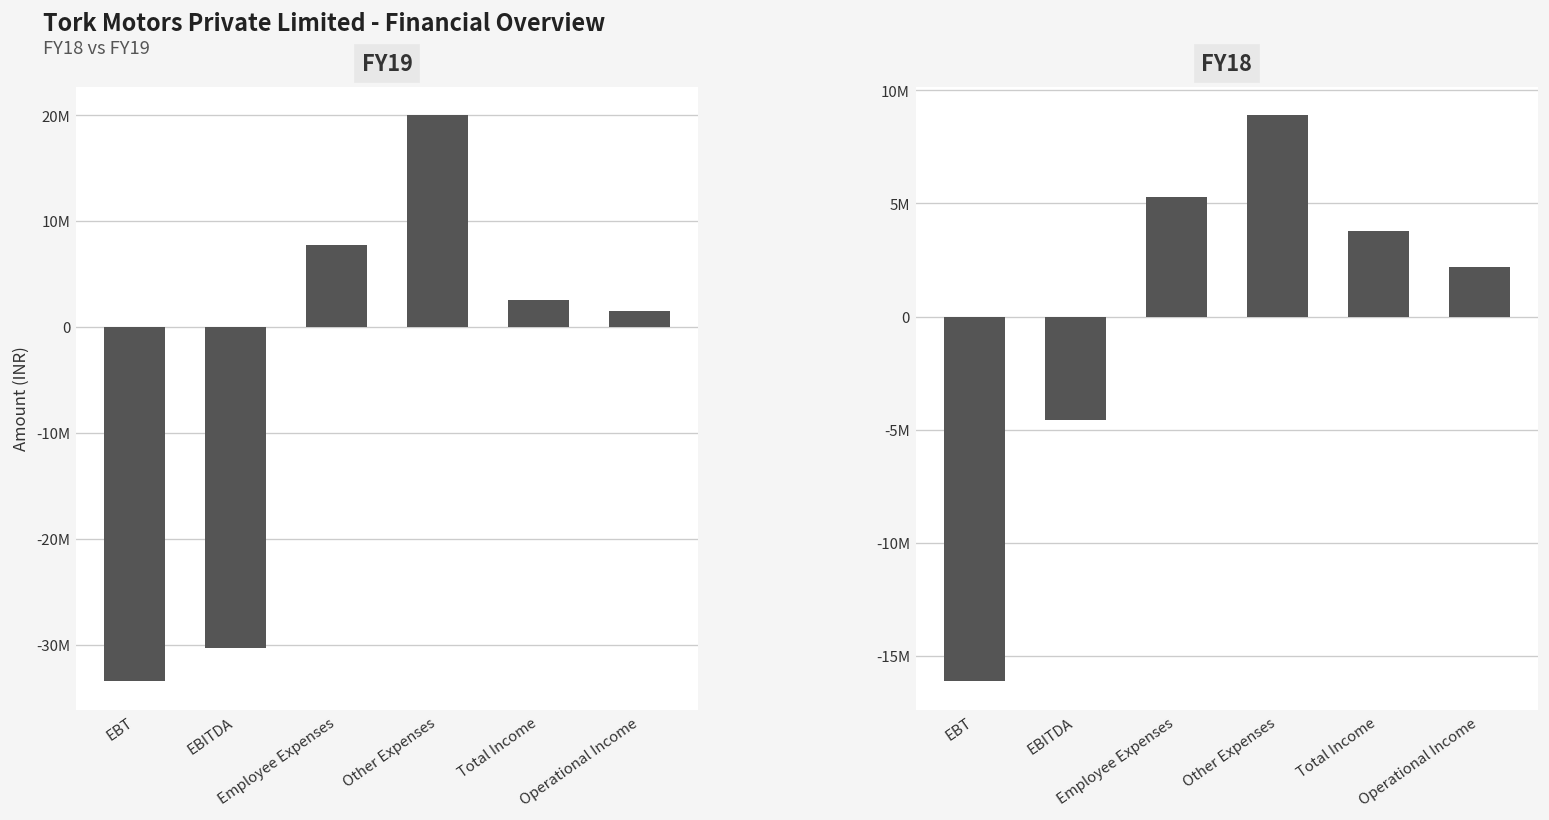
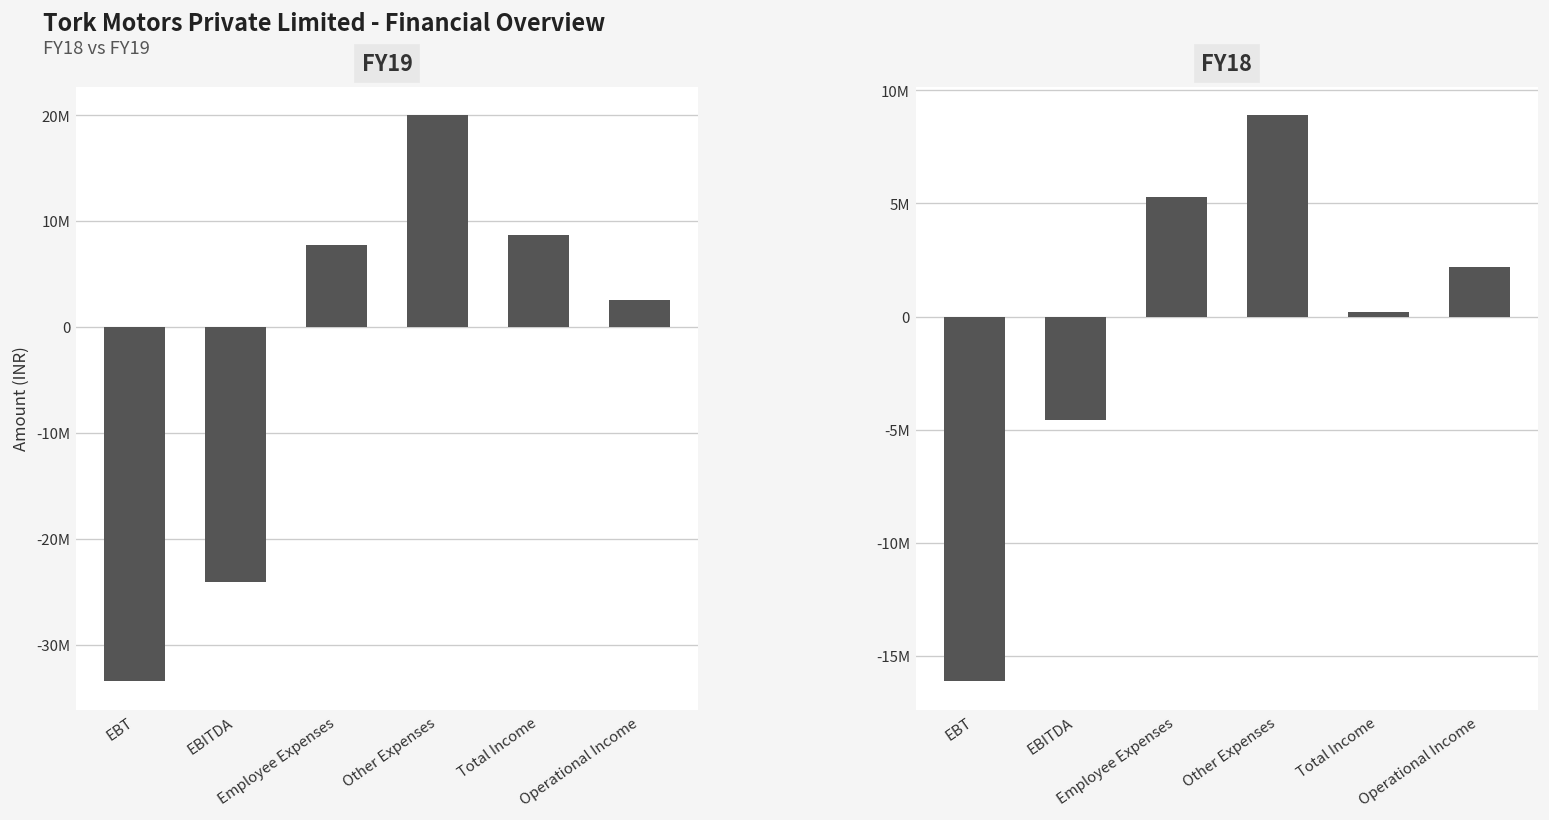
FY19, EBITDA: -30000000 -> -24000000
FY19, Total Income: 3000000 -> 9000000
FY19, Operational Income: 2000000 -> 3000000
FY18, Total Income: 3800000 -> 200000
